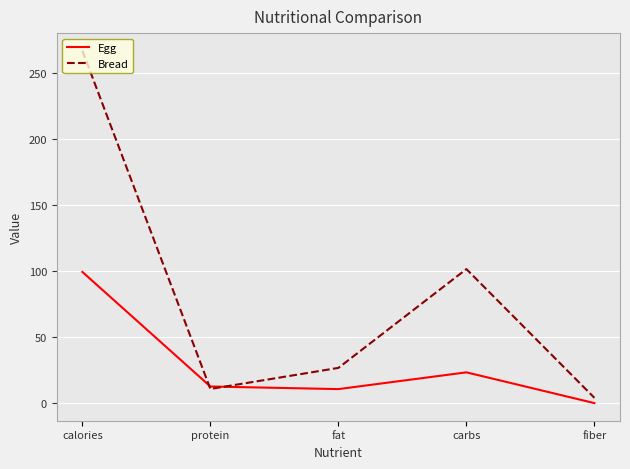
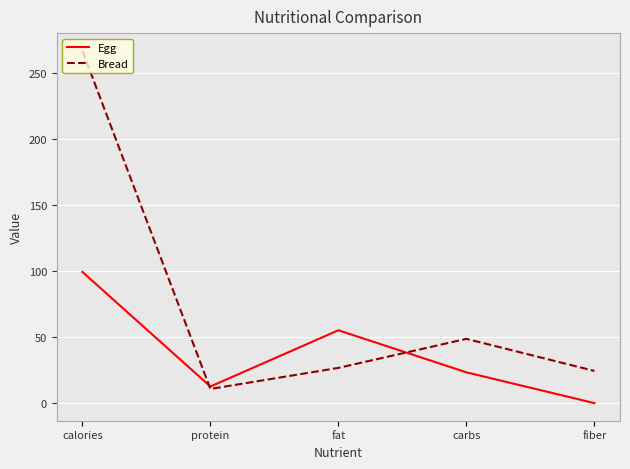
Egg, fat: 11 -> 55
Bread, carbs: 102 -> 49
Bread, fiber: 4 -> 24
